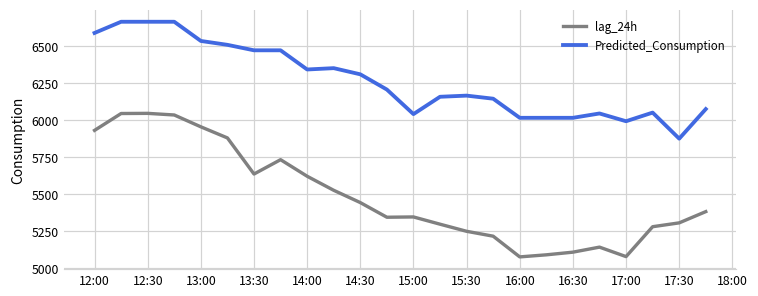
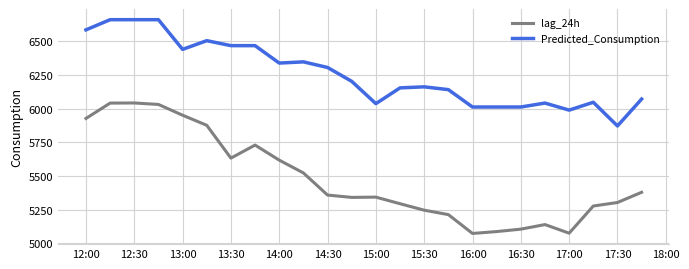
Predicted_Consumption, 13:00: 6530 -> 6440
lag_24h, 14:30: 5440 -> 5360
